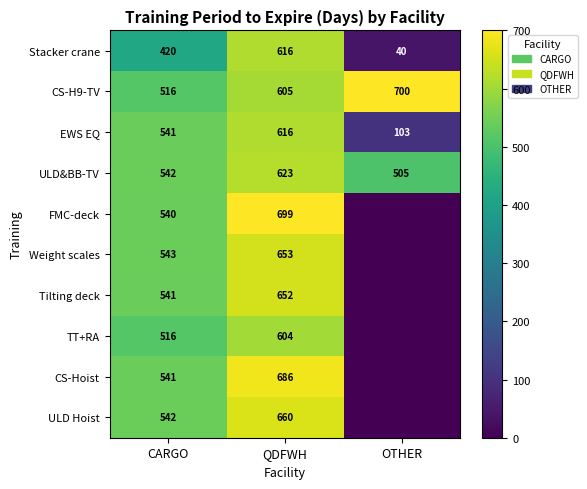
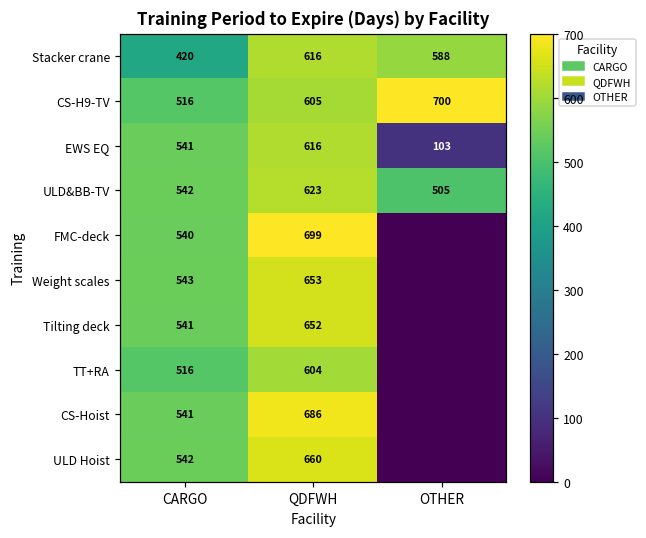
Stacker crane, OTHER: 40 -> 588
